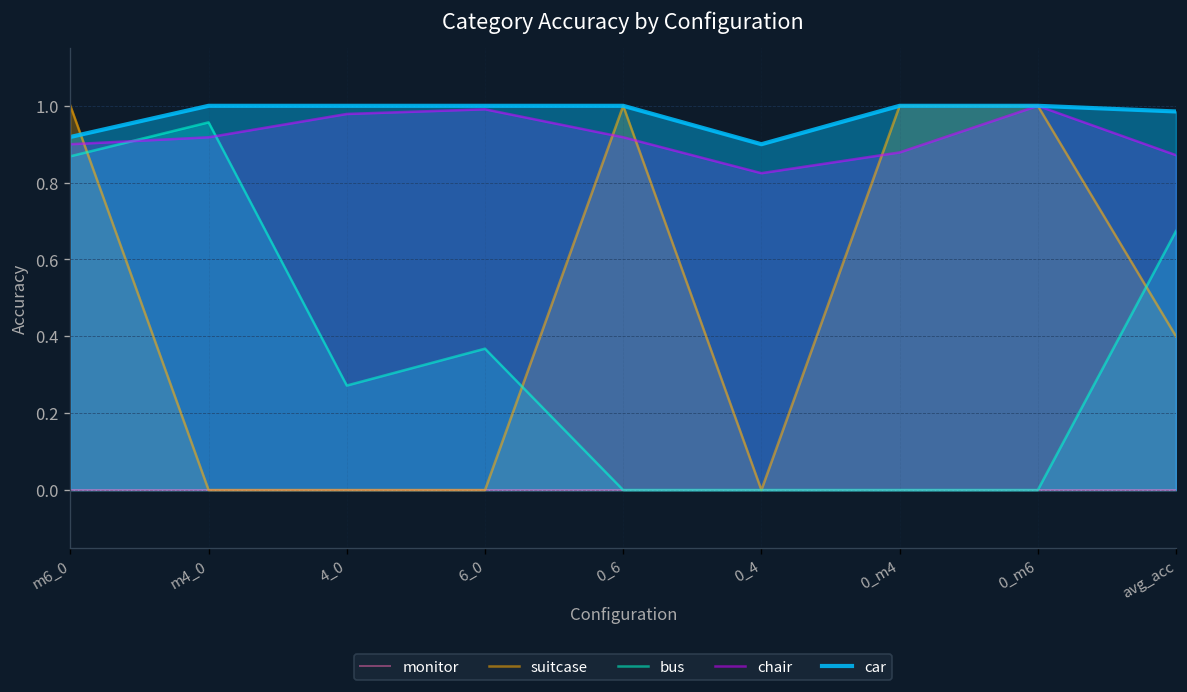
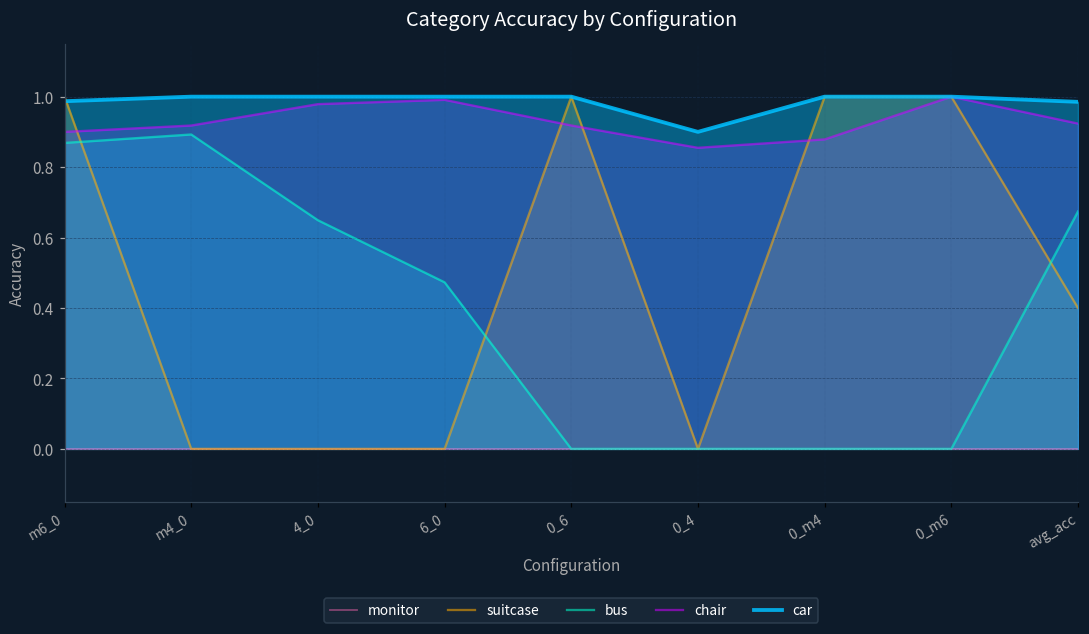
car, m6_0: 0.92 -> 0.99
bus, m4_0: 0.96 -> 0.89
bus, 4_0: 0.27 -> 0.65
bus, 6_0: 0.37 -> 0.47
chair, 0_4: 0.82 -> 0.85
chair, avg_acc: 0.87 -> 0.92
